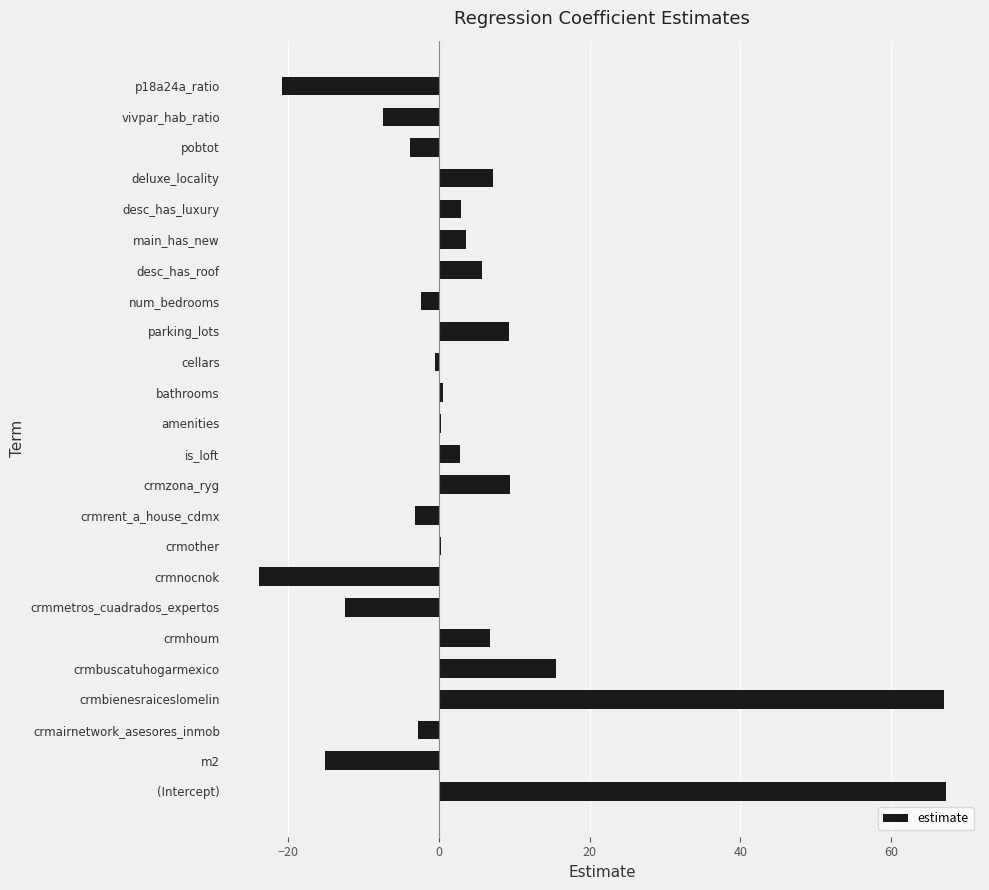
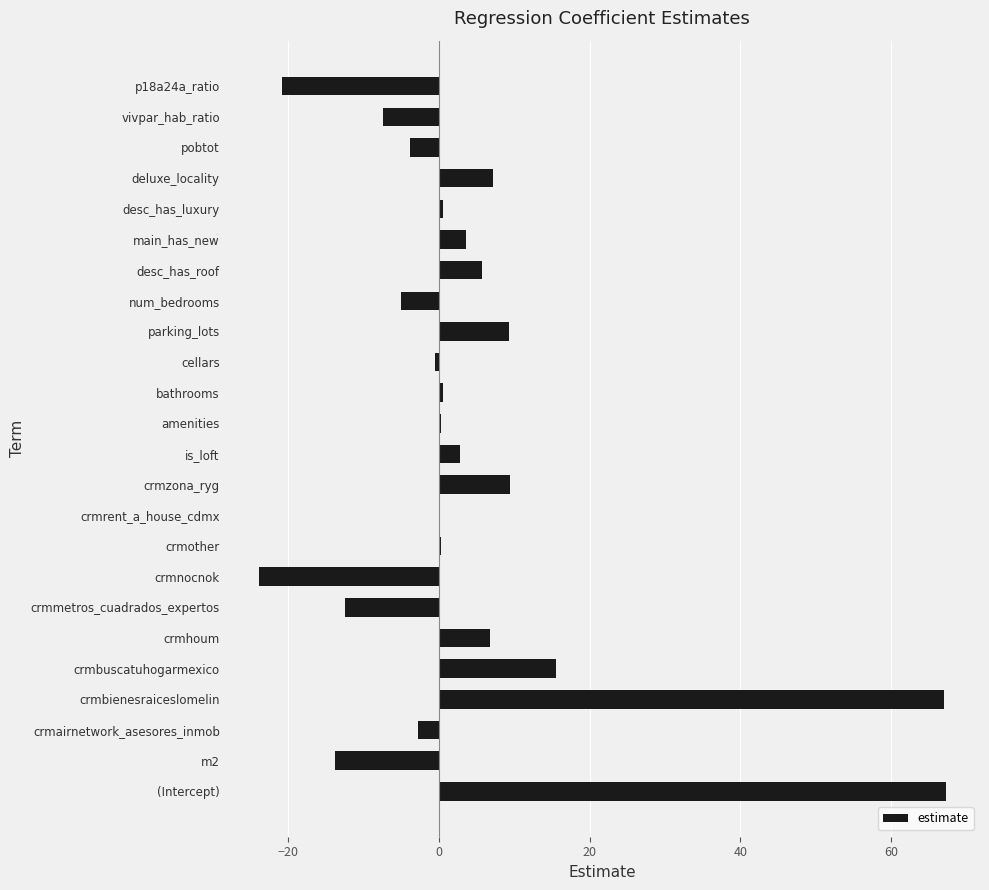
desc_has_luxury: 3 -> 1
num_bedrooms: -2 -> -5
crmrent_a_house_cdmx: -3 -> 0
m2: -15 -> -14
